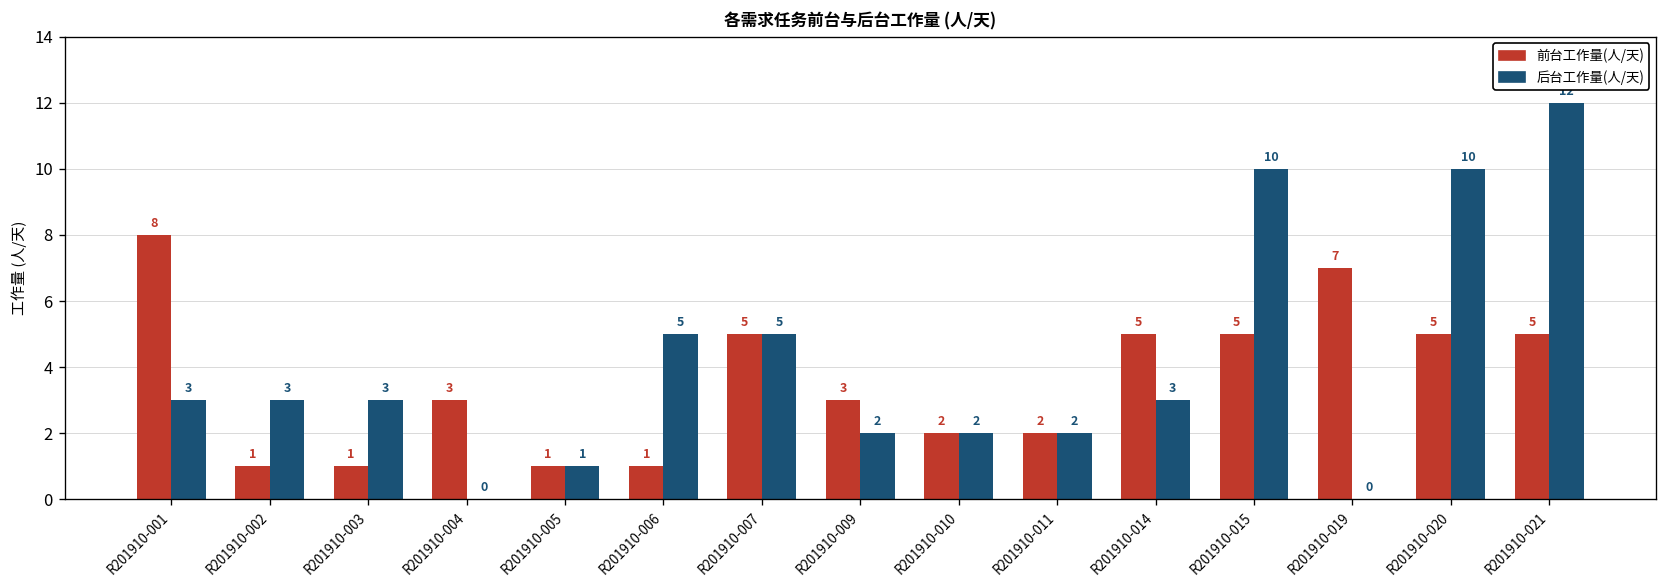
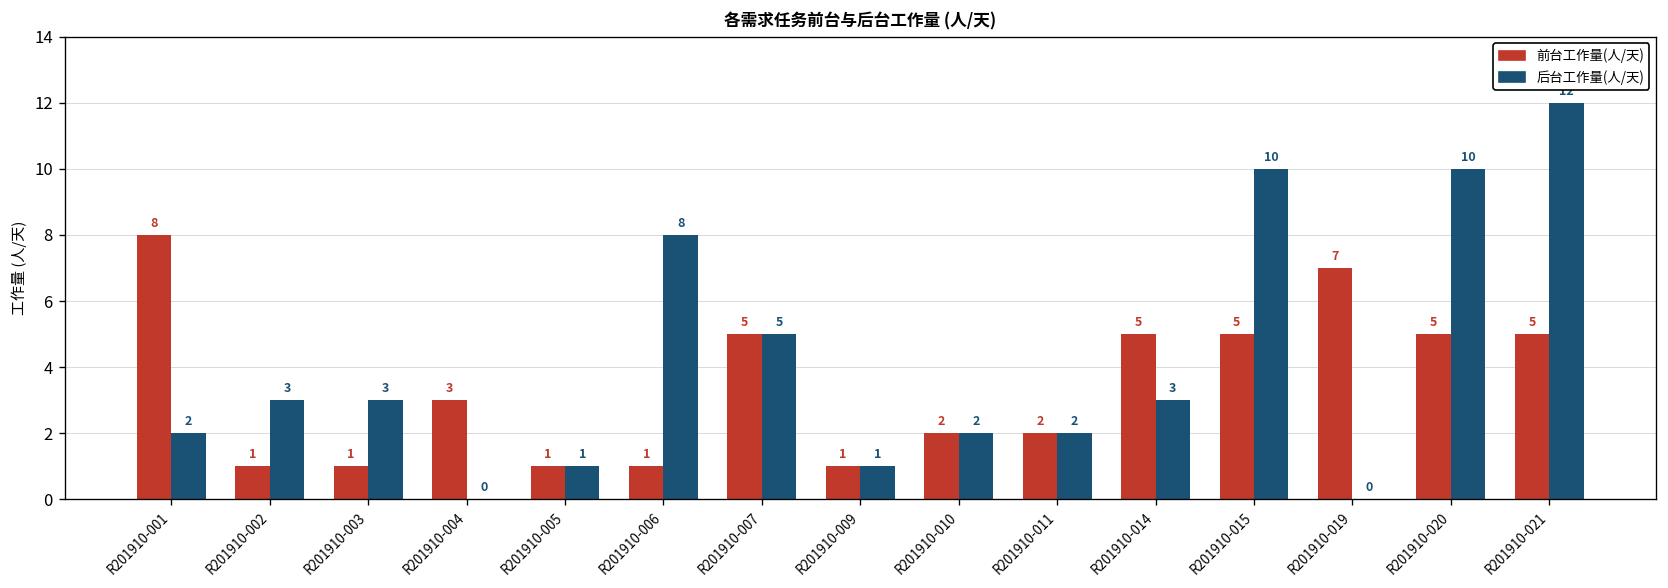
后台工作量(人/天), R201910-001: 3 -> 2
后台工作量(人/天), R201910-006: 5 -> 8
前台工作量(人/天), R201910-009: 3 -> 1
后台工作量(人/天), R201910-009: 2 -> 1
